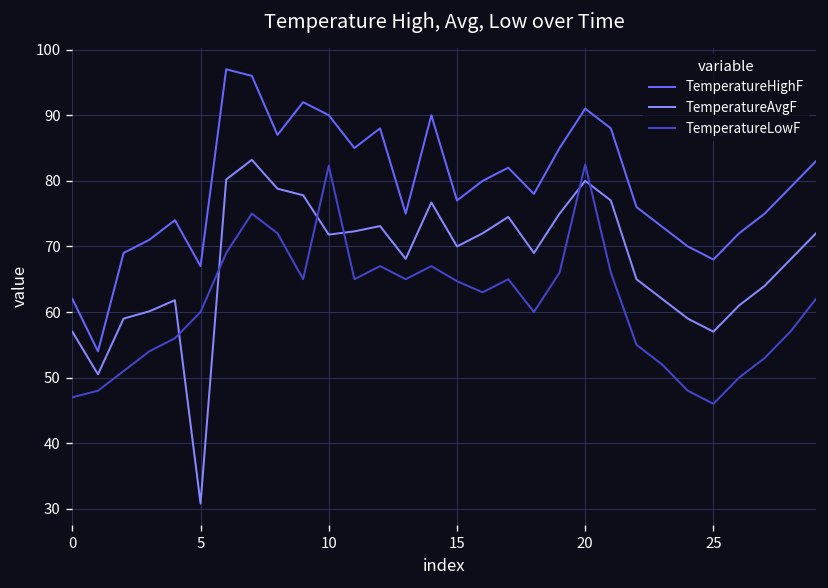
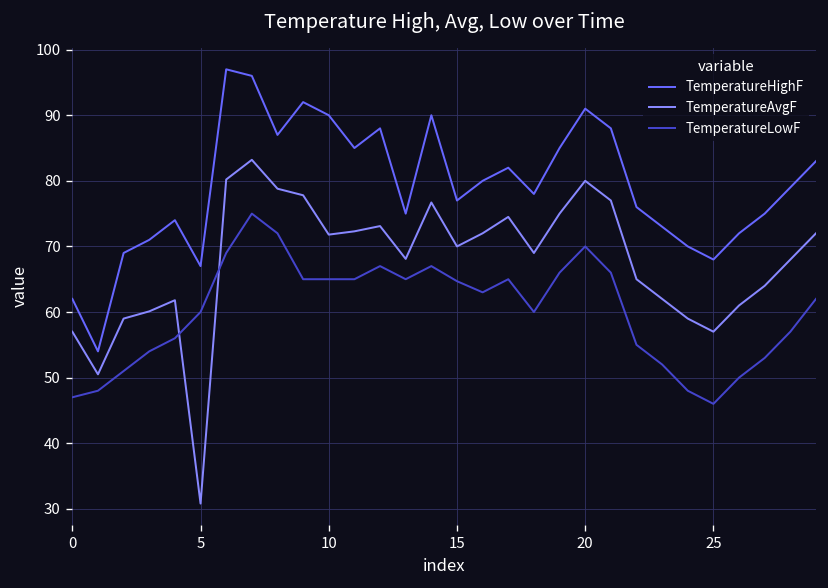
TemperatureLowF, 10: 82 -> 65
TemperatureLowF, 20: 83 -> 70
